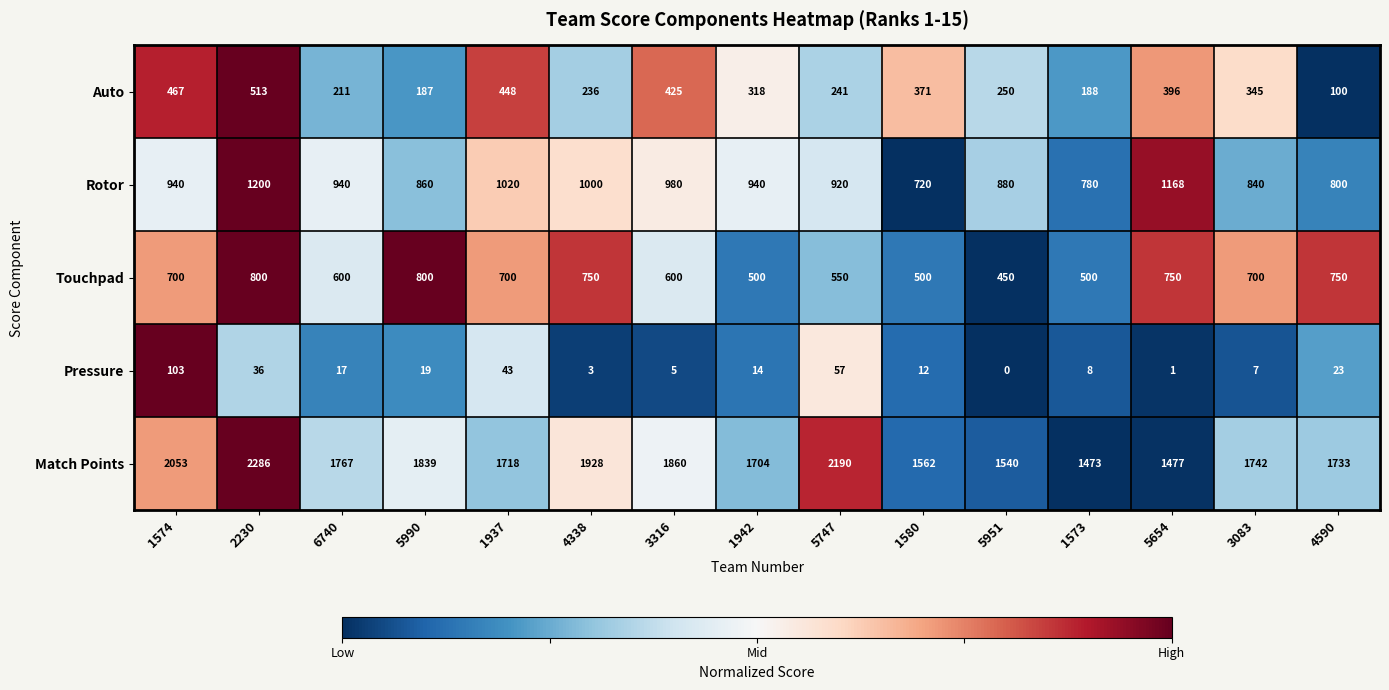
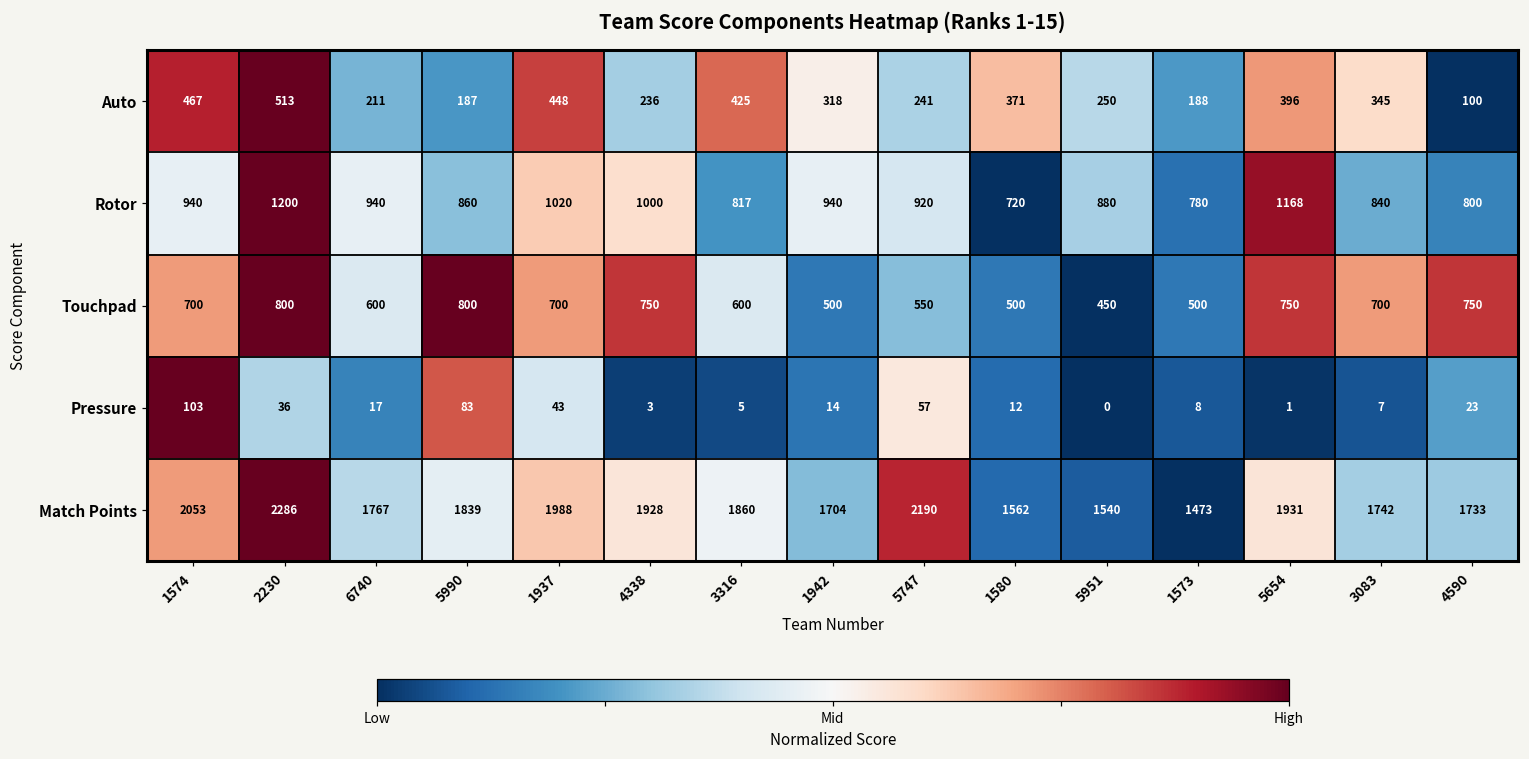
Rotor, 3316: 980 -> 817
Pressure, 5990: 19 -> 83
Match Points, 1937: 1718 -> 1988
Match Points, 5654: 1477 -> 1931
